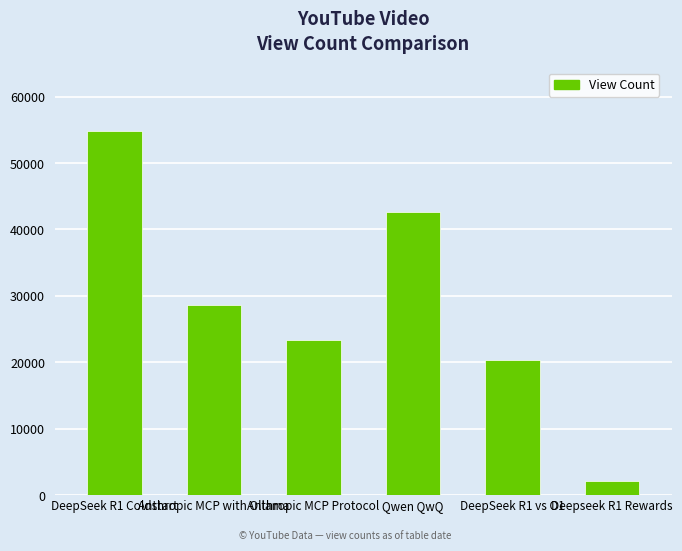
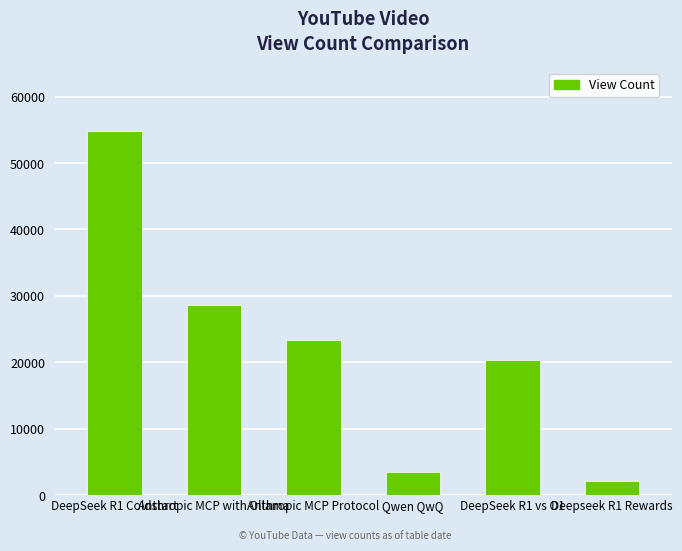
Qwen QwQ: 43000 -> 3000
